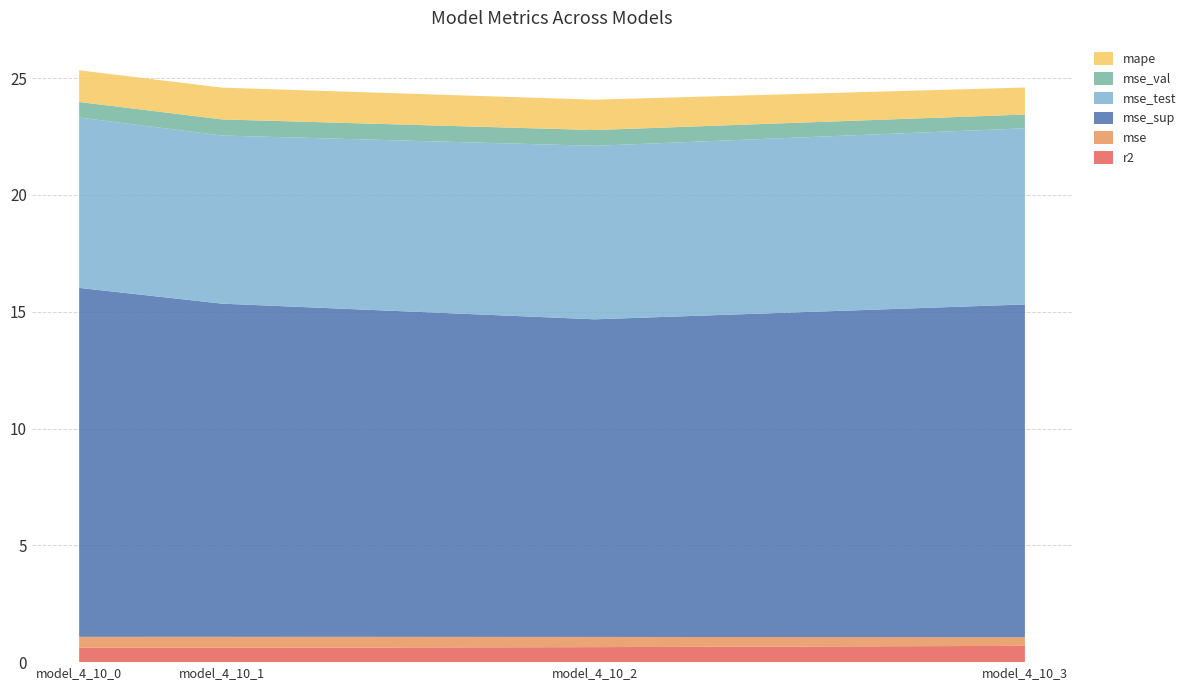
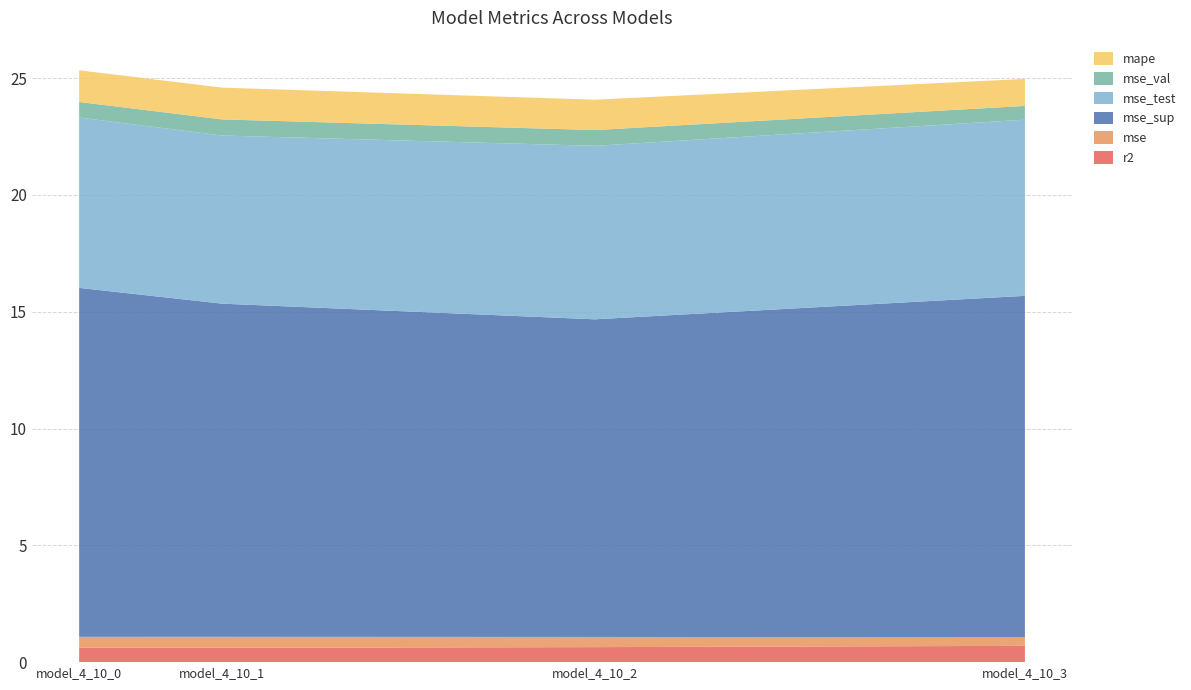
mse_sup, model_4_10_3: 14.2 -> 14.6
